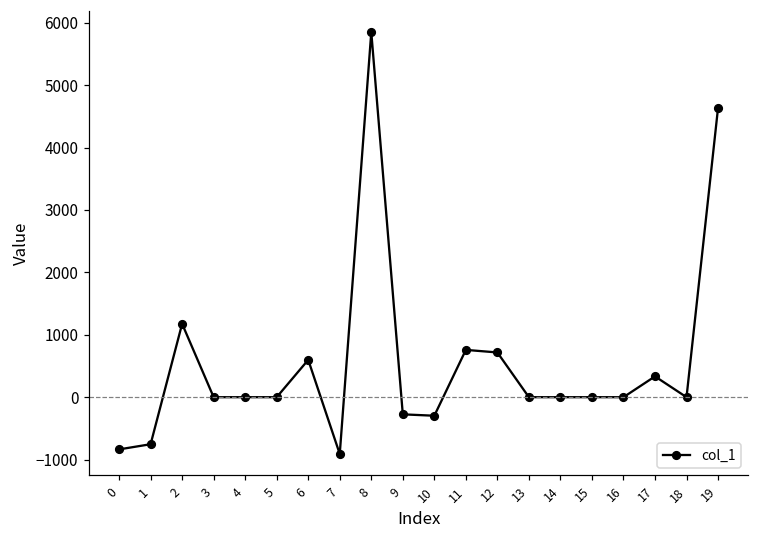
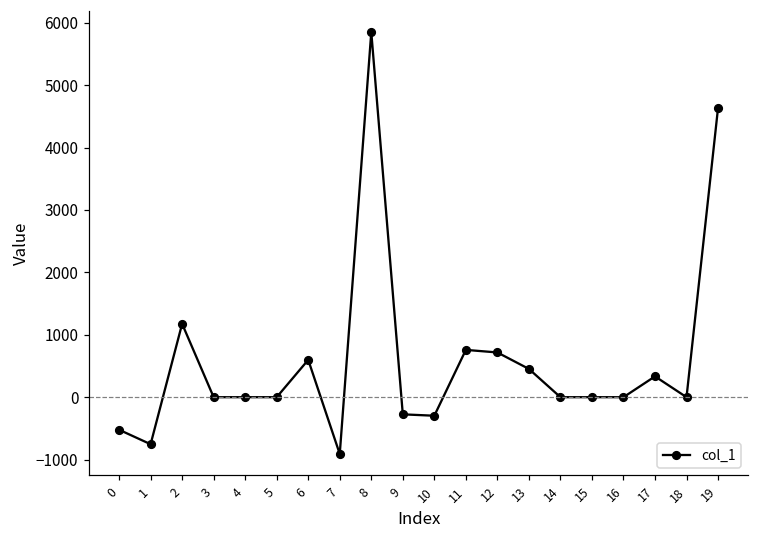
0: -800 -> -500
13: 0 -> 500
